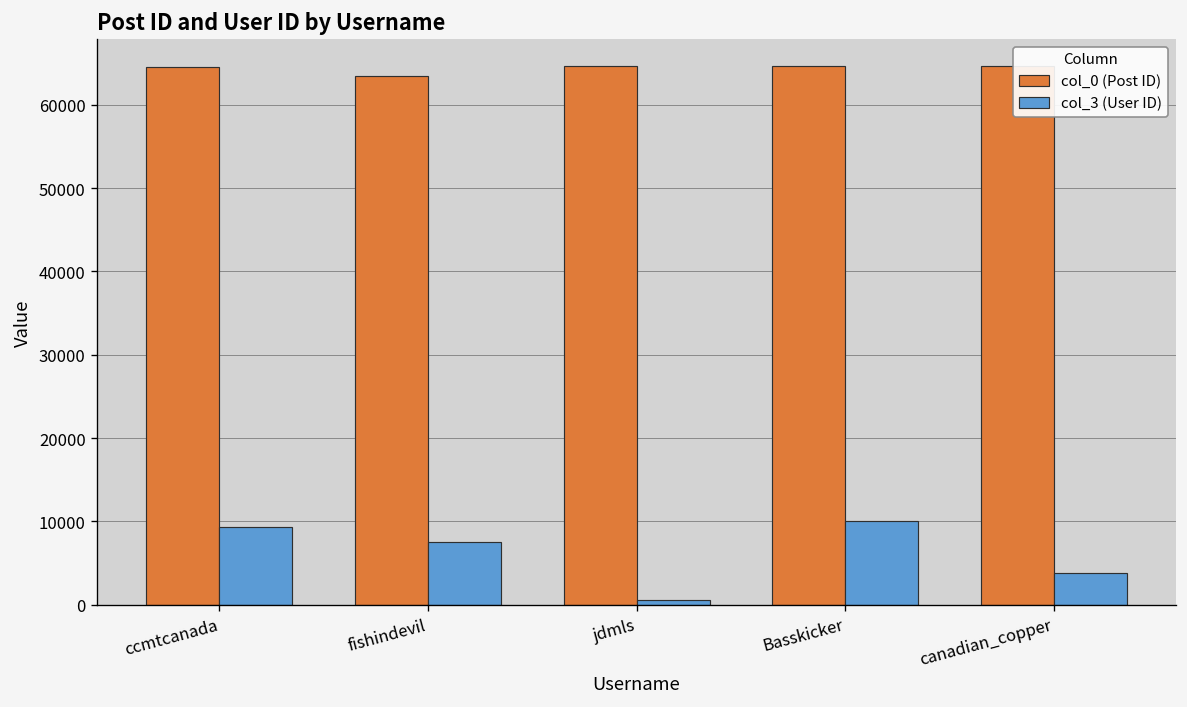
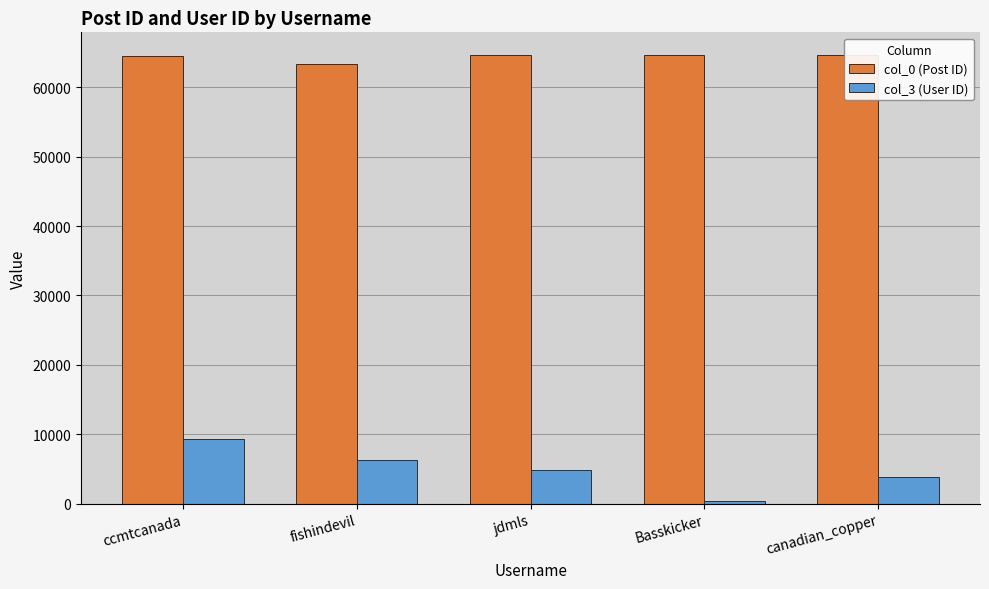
col_3 (User ID), fishindevil: 8000 -> 6000
col_3 (User ID), jdmls: 1000 -> 5000
col_3 (User ID), Basskicker: 10000 -> 0
